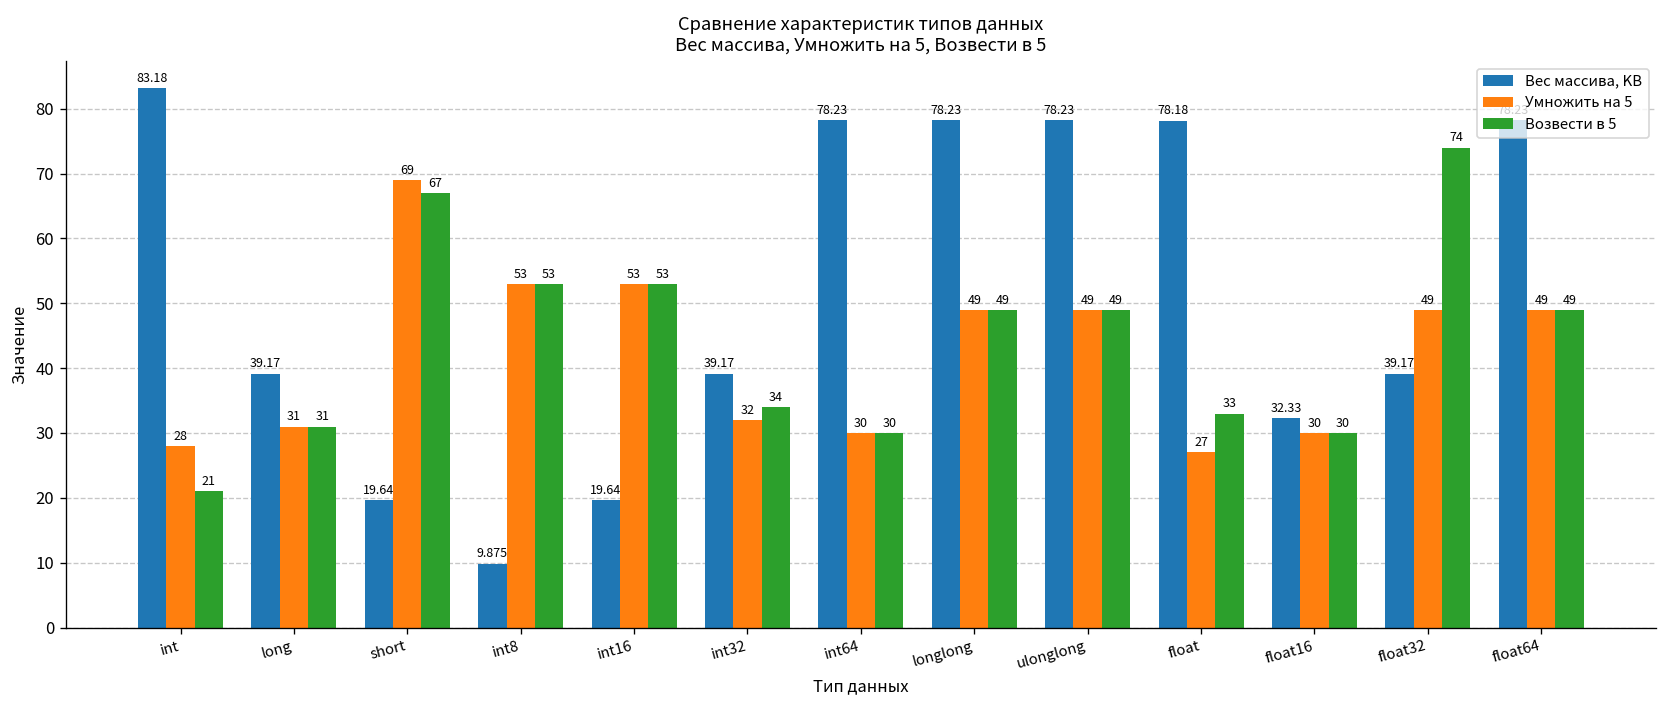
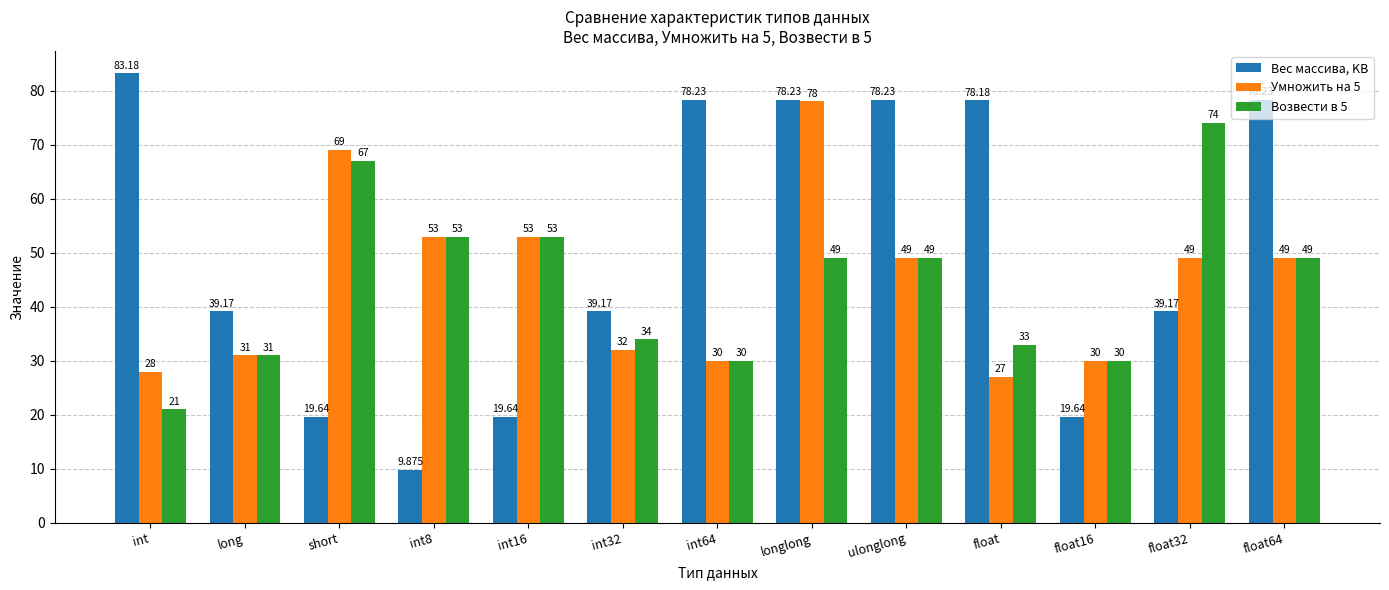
Умножить на 5, longlong: 49 -> 78
Вес массива, KB, float16: 32.33 -> 19.64
